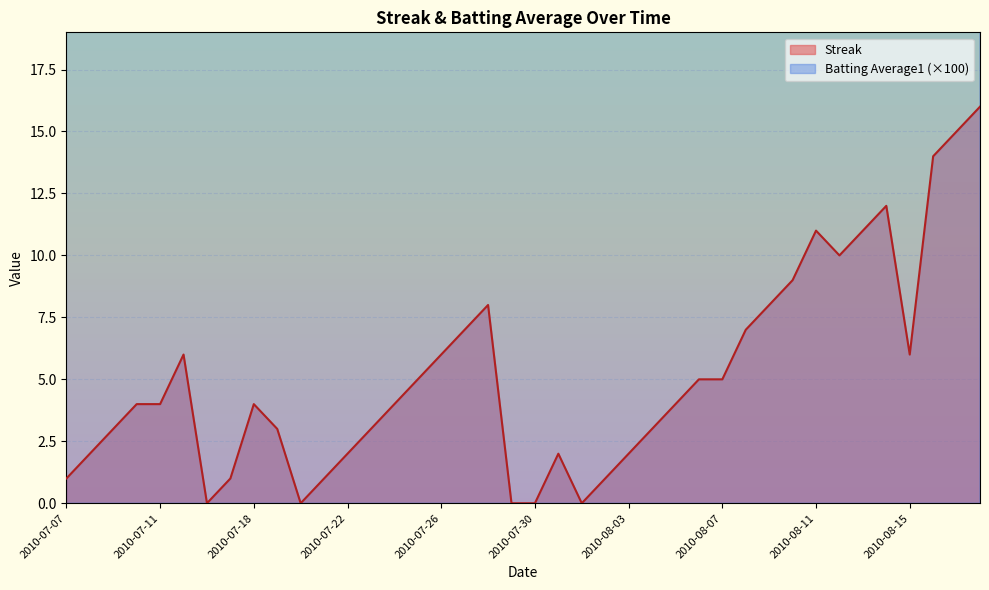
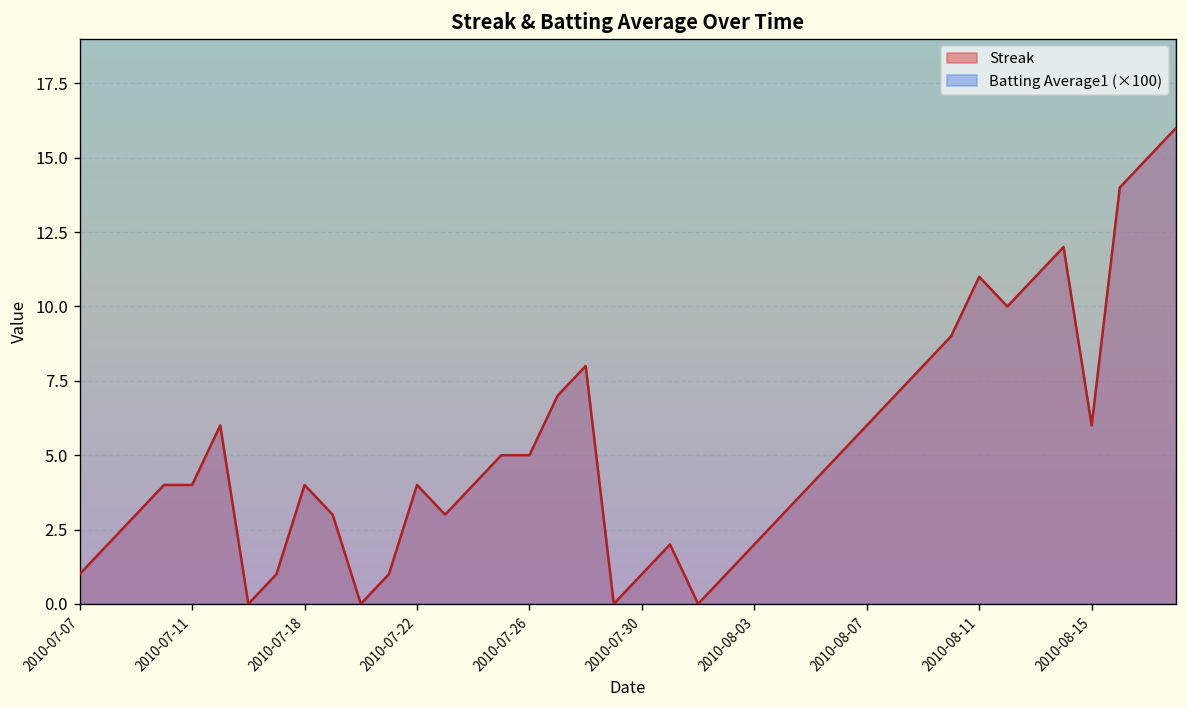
Streak, 2010-07-22: 2 -> 4
Streak, 2010-07-26: 6 -> 5
Streak, 2010-07-30: 0 -> 1
Streak, 2010-08-07: 5 -> 6
